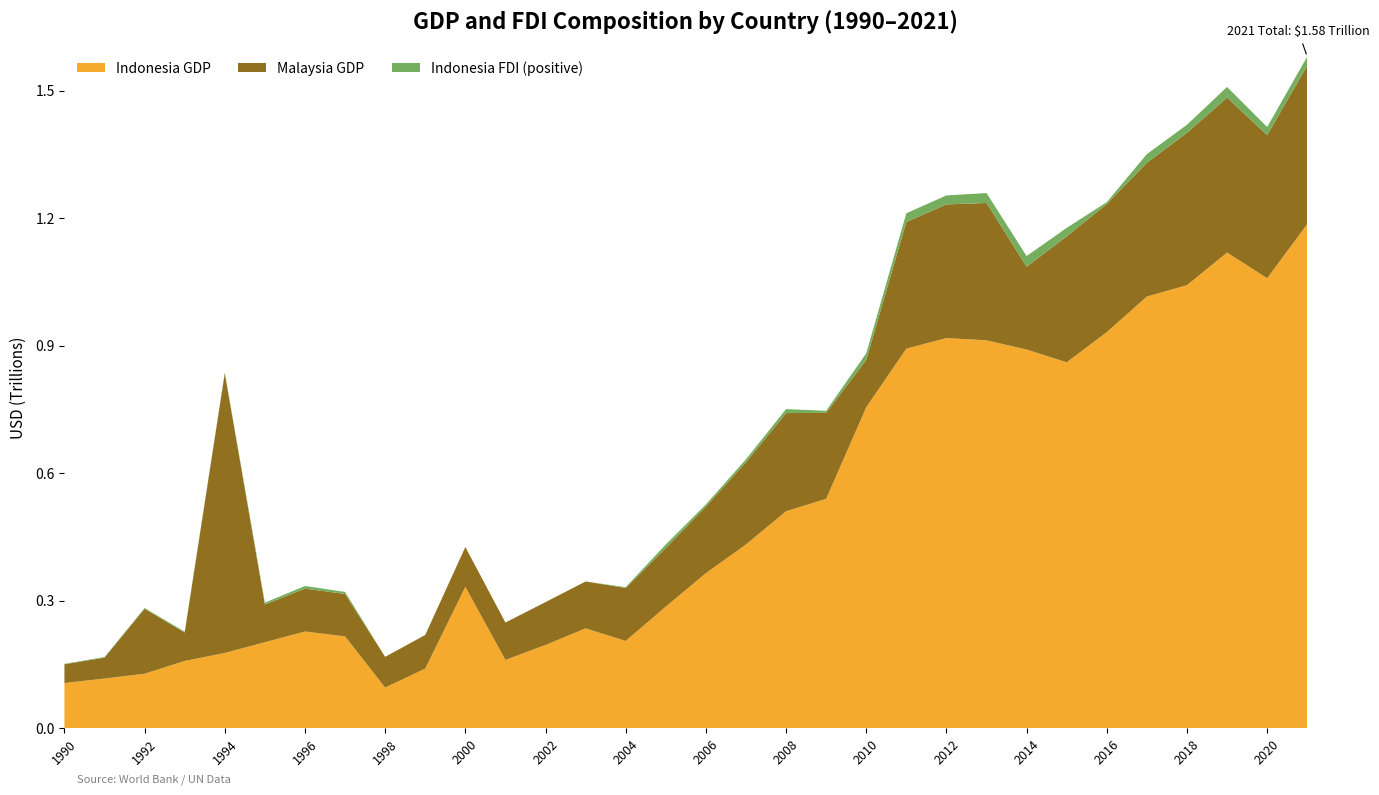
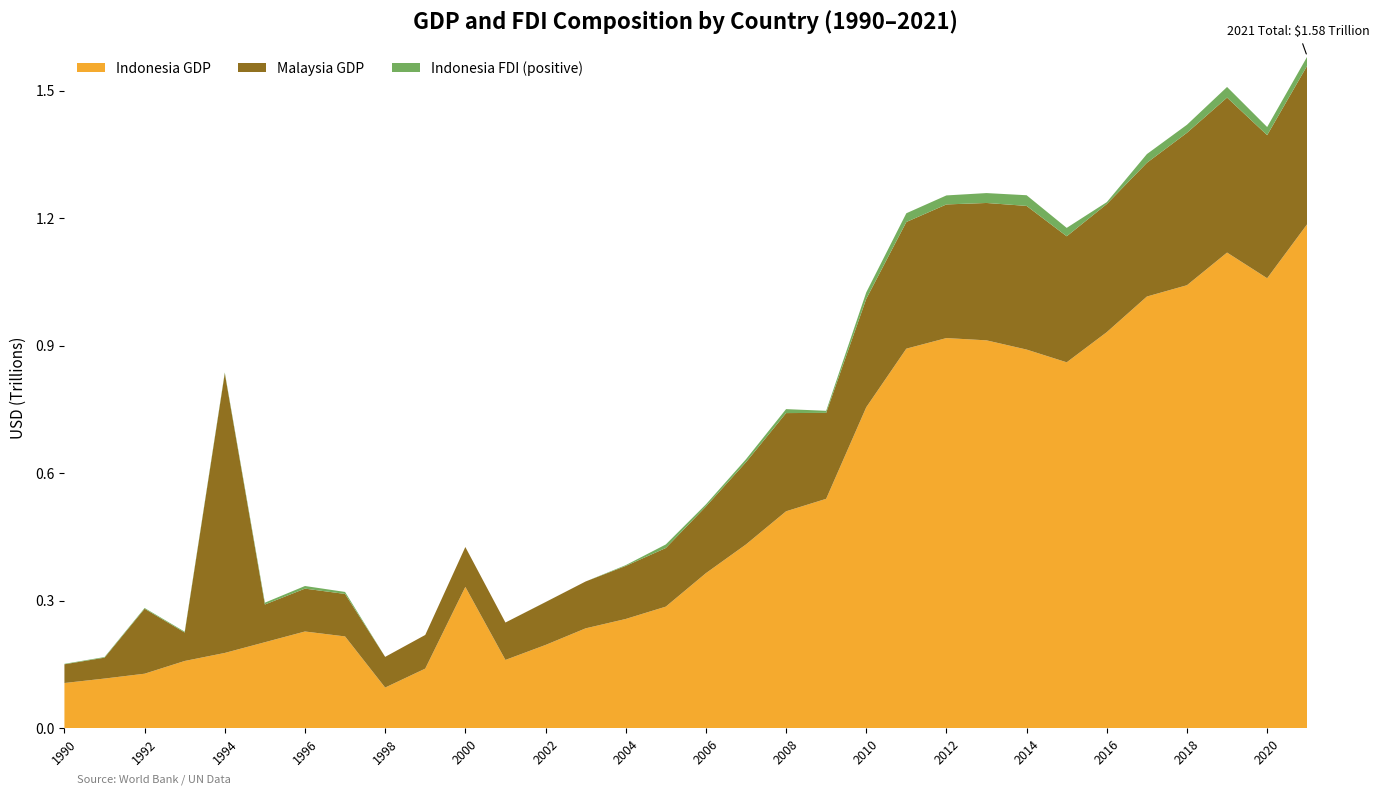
Indonesia GDP, 2004: 0.21 -> 0.26
Malaysia GDP, 2010: 0.11 -> 0.26
Malaysia GDP, 2014: 0.19 -> 0.34
